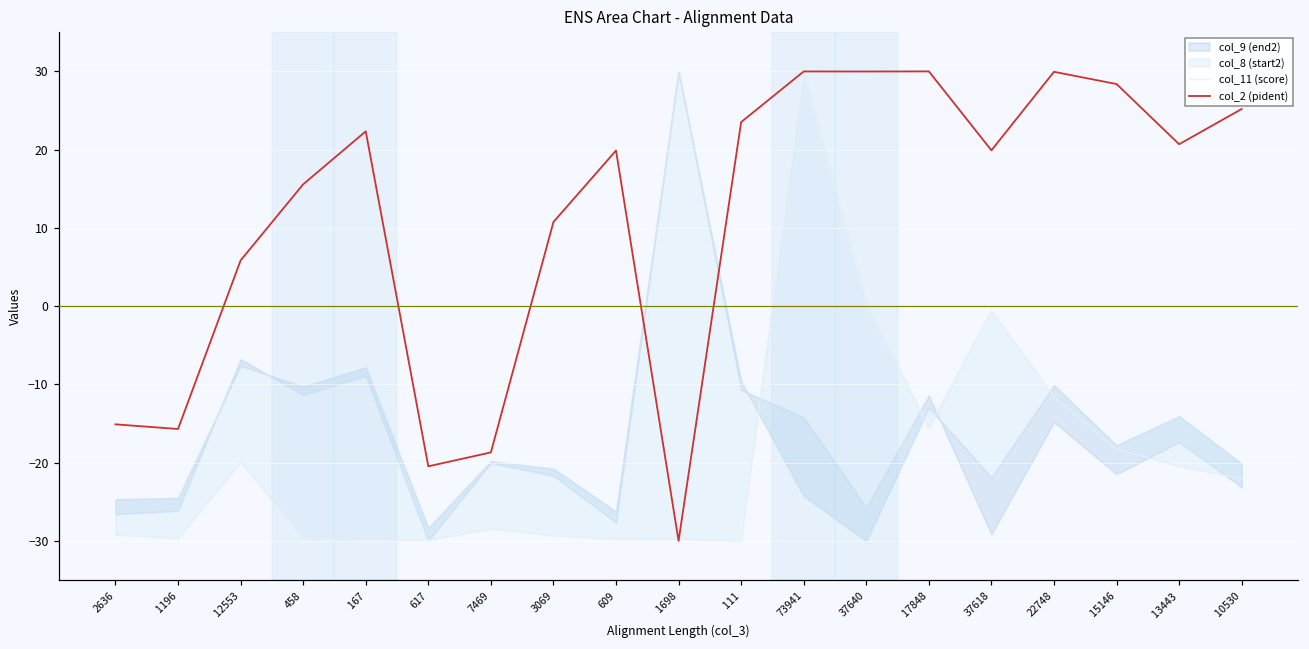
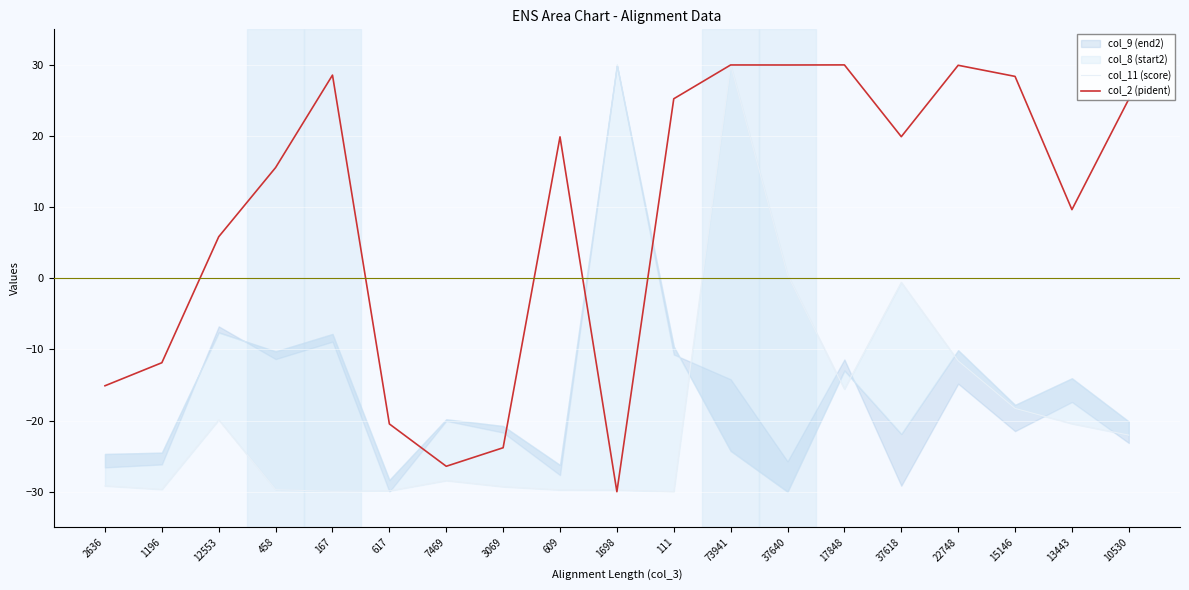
col_2 (pident), 1196: -16 -> -12
col_2 (pident), 167: 22 -> 29
col_2 (pident), 7469: -19 -> -26
col_2 (pident), 3069: 11 -> -24
col_2 (pident), 111: 24 -> 25
col_2 (pident), 13443: 21 -> 10
